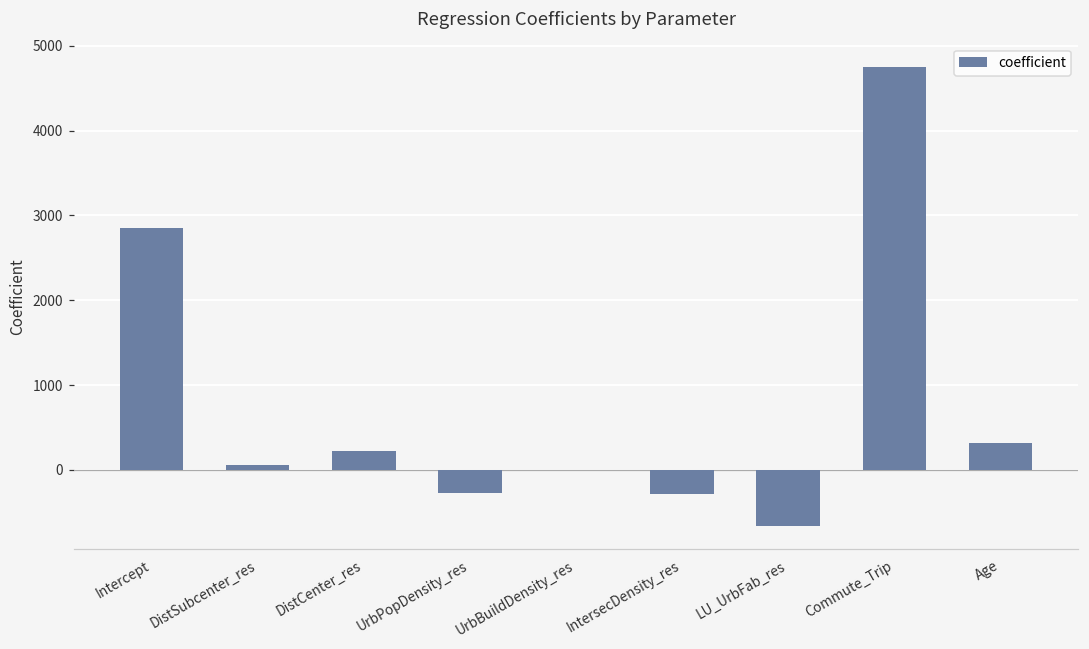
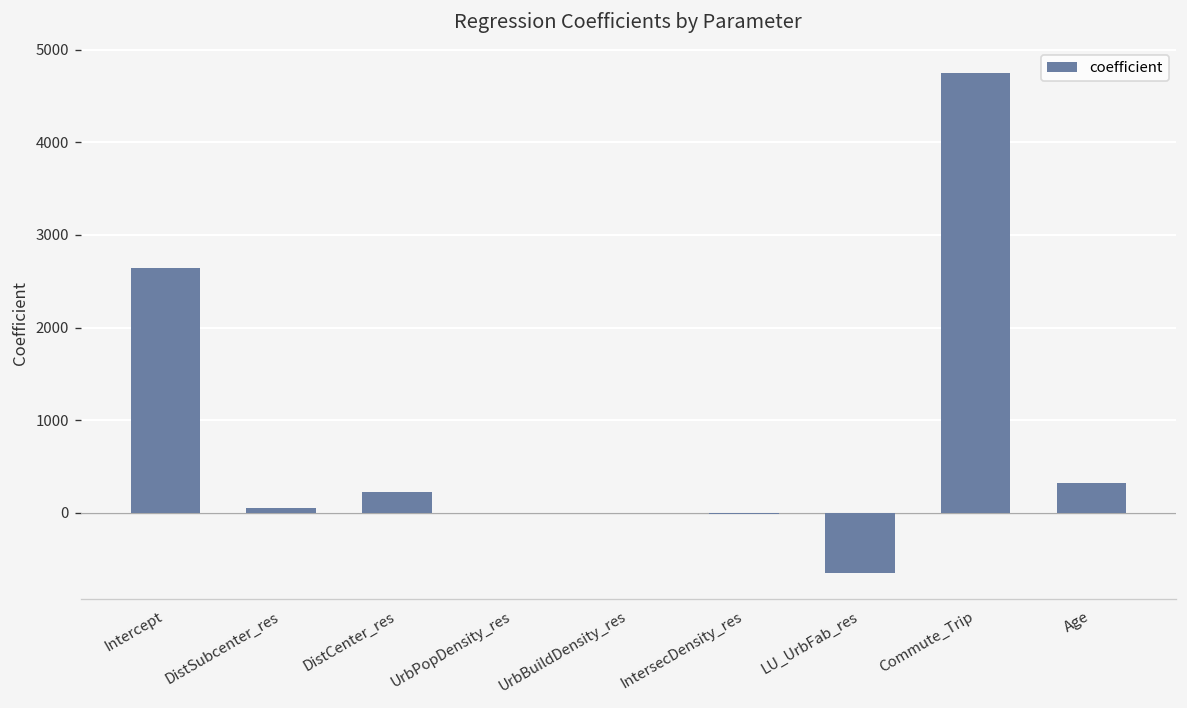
Intercept: 2900 -> 2600
UrbPopDensity_res: -300 -> 0
IntersecDensity_res: -300 -> 0
